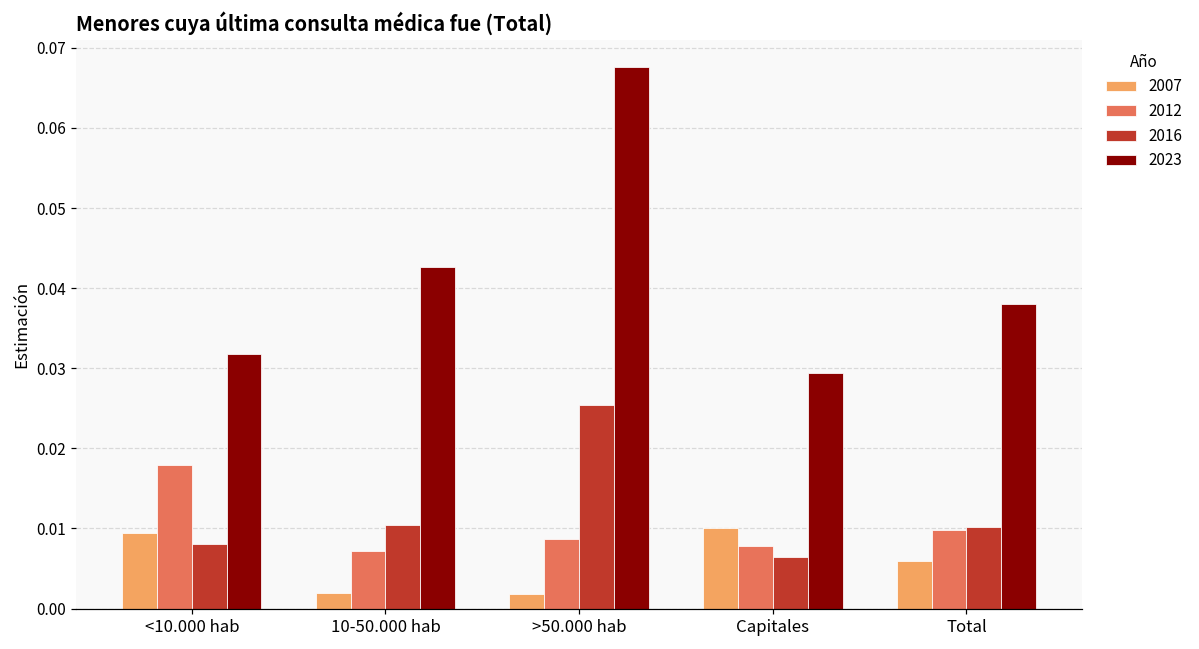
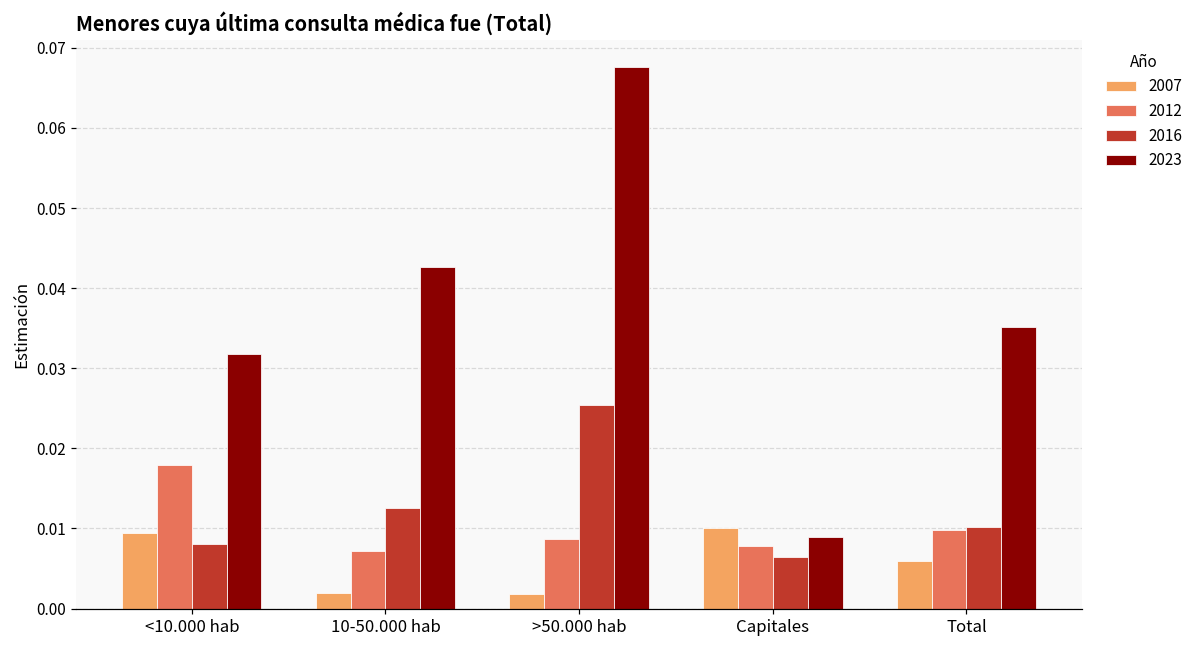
2016, 10-50.000 hab: 0.010 -> 0.013
2023, Capitales: 0.029 -> 0.009
2023, Total: 0.038 -> 0.035
